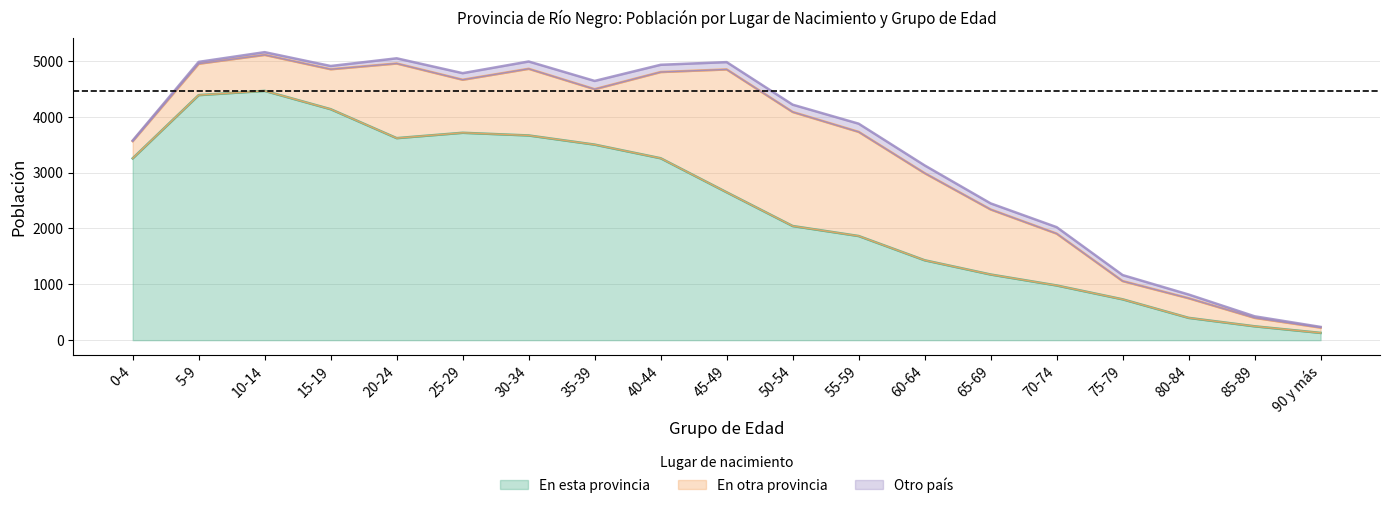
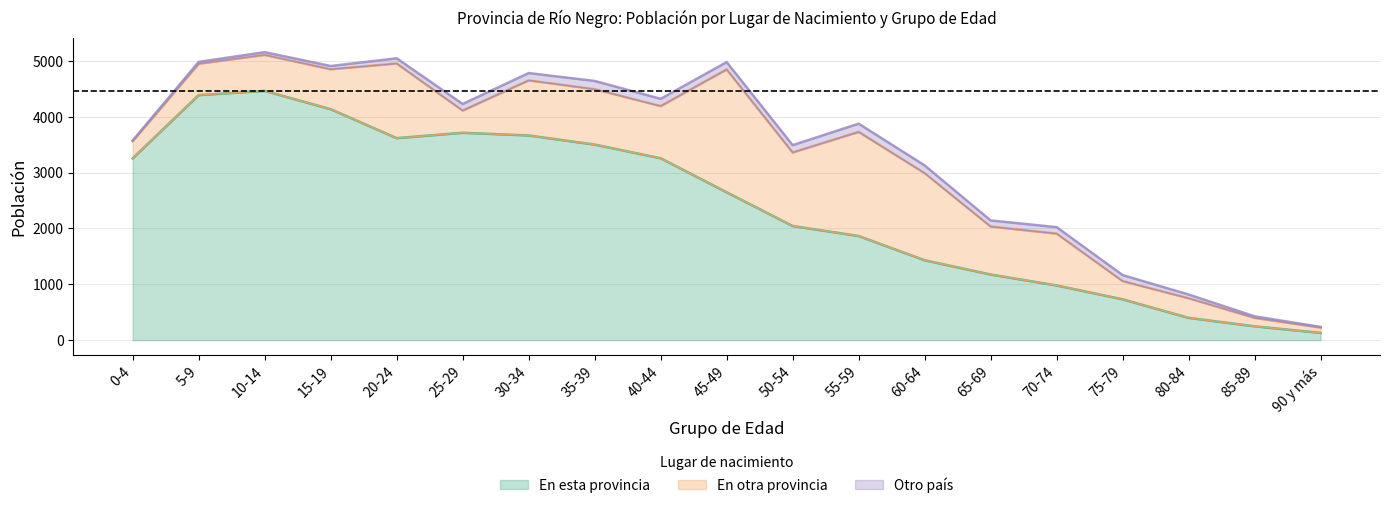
En otra provincia, 25-29: 900 -> 400
En otra provincia, 30-34: 1200 -> 1000
En otra provincia, 40-44: 1500 -> 900
En otra provincia, 50-54: 2000 -> 1300
En otra provincia, 65-69: 1200 -> 900
